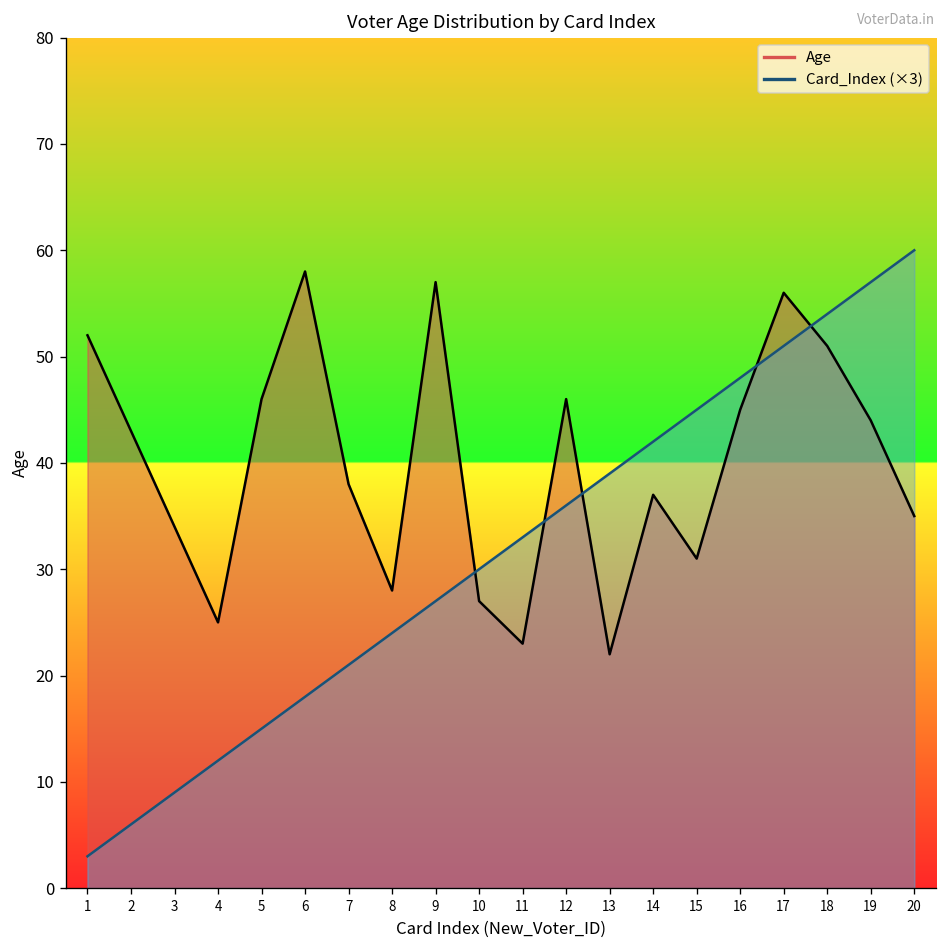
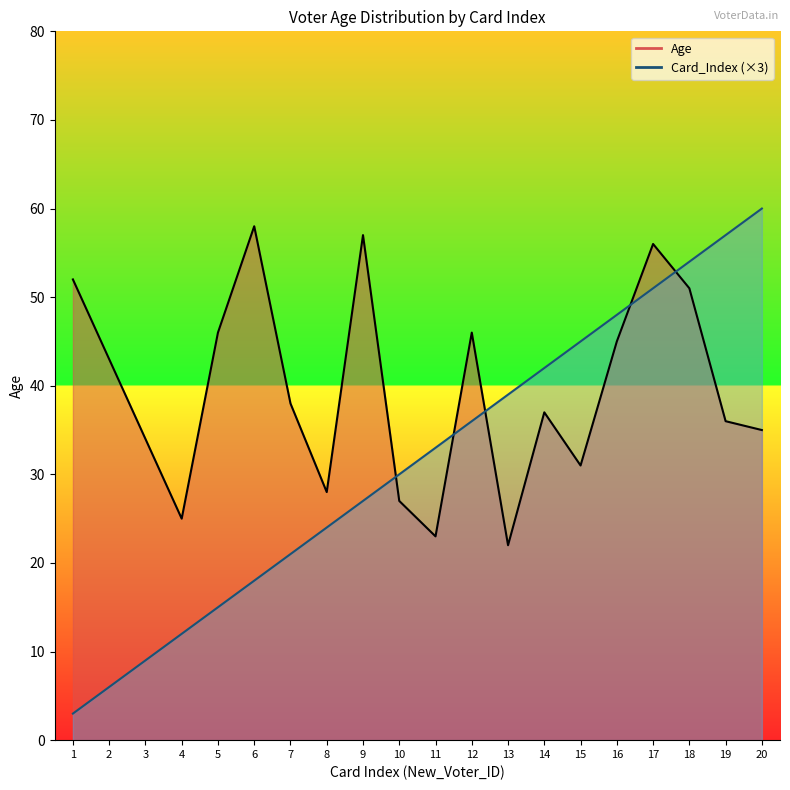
Age, 19: 44 -> 36
